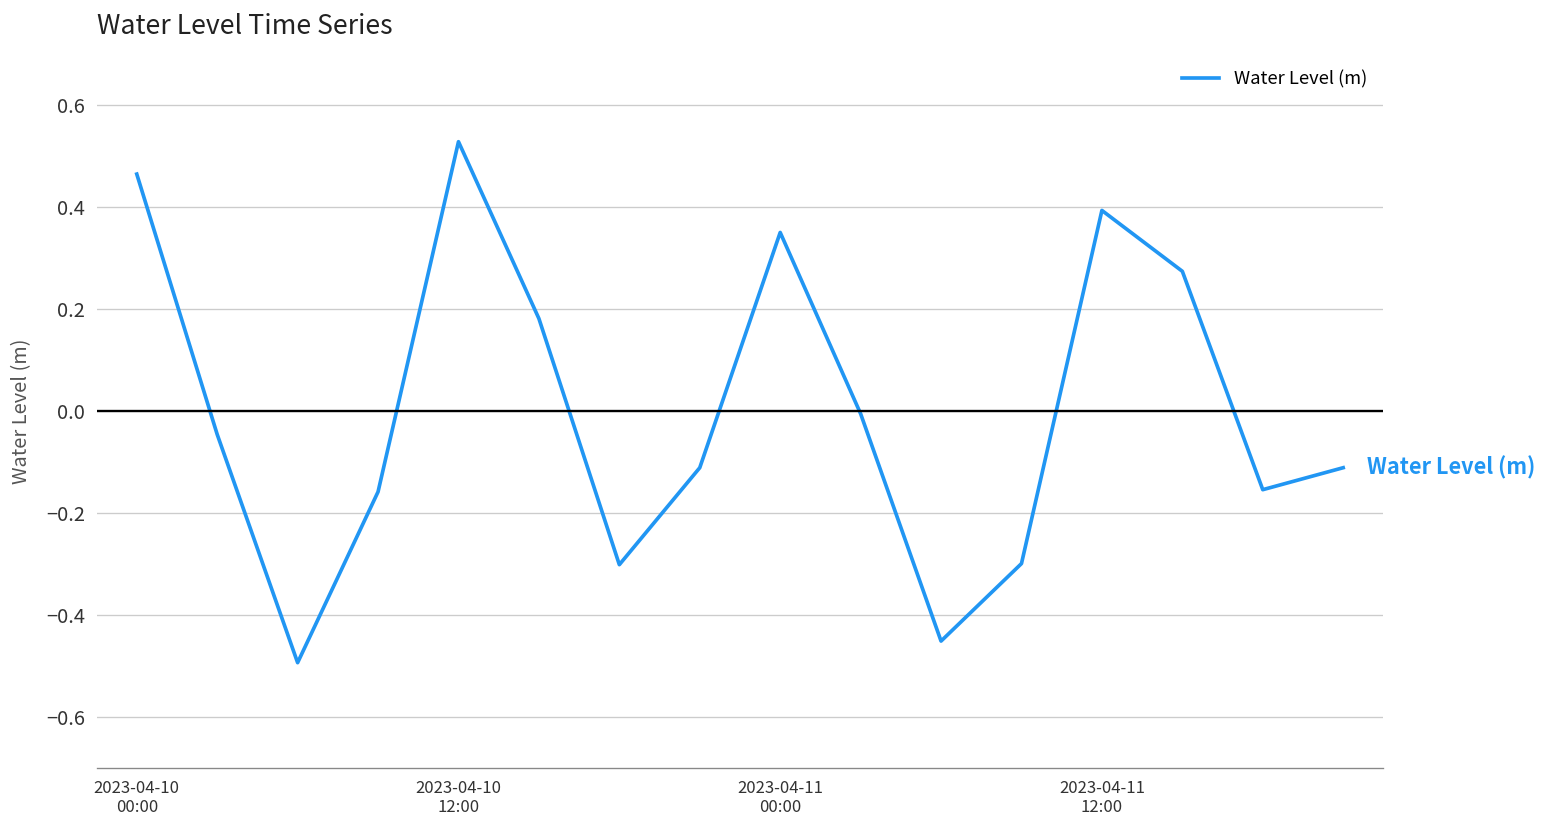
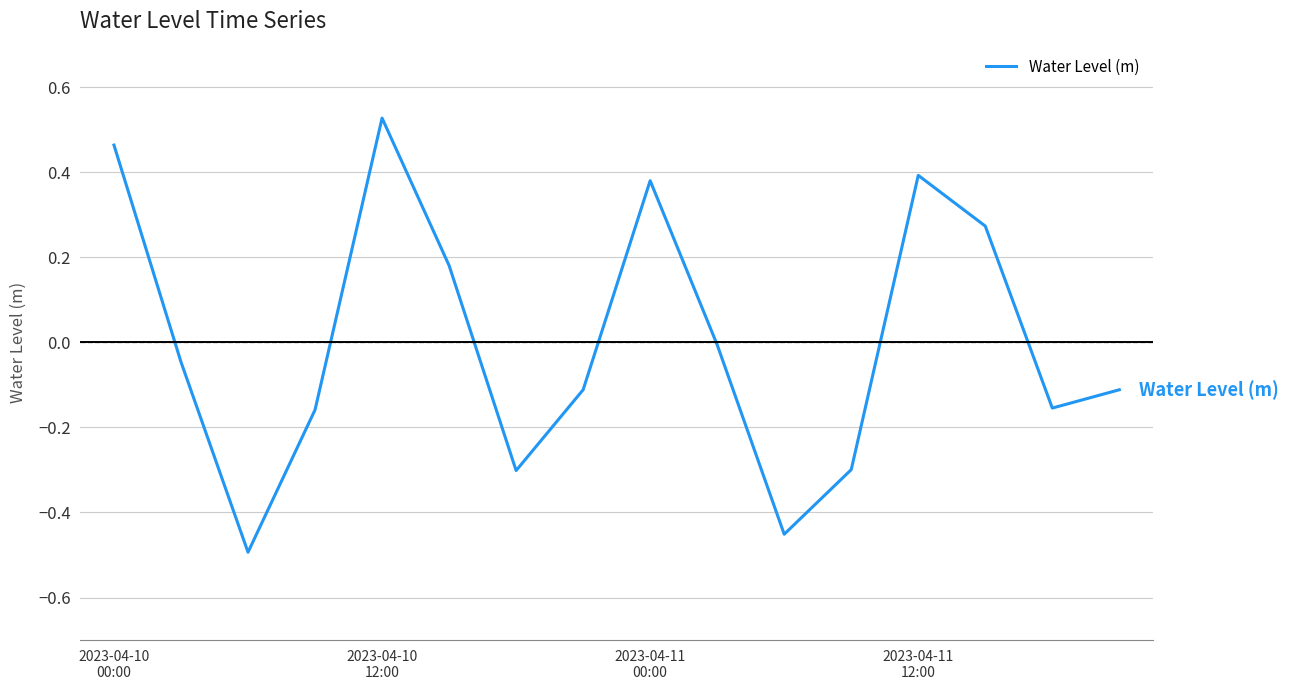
2023-04-11 00:00: 0.35 -> 0.38
